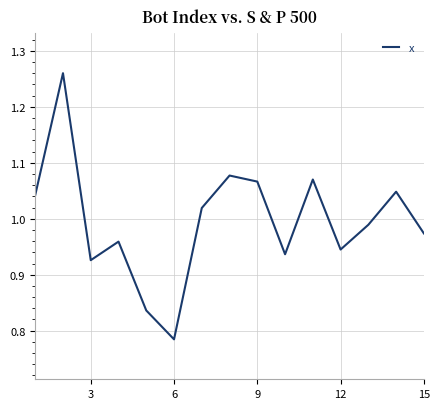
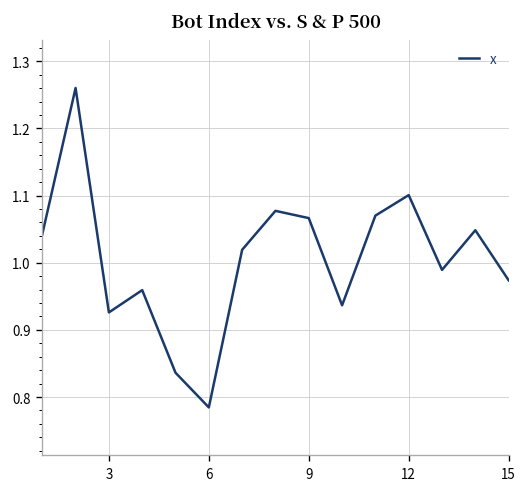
12: 0.94 -> 1.10
